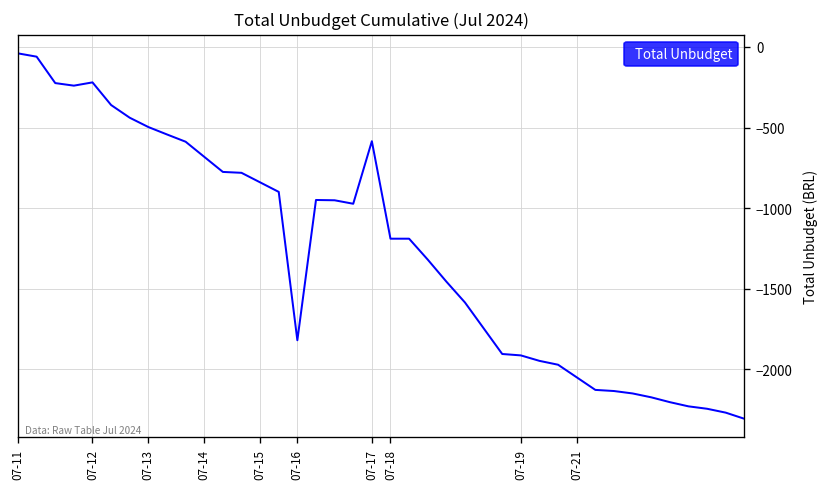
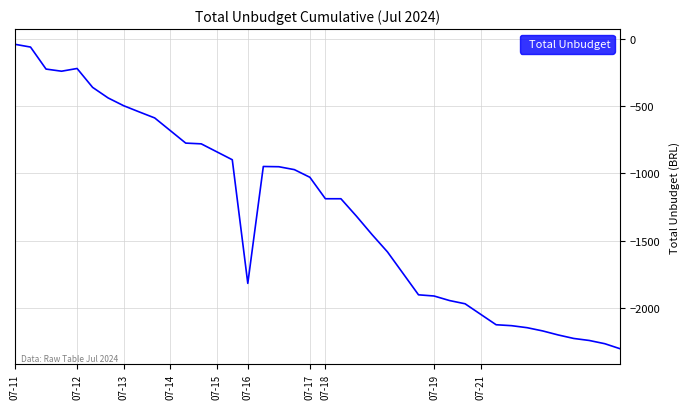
07-17: -580 -> -1030
